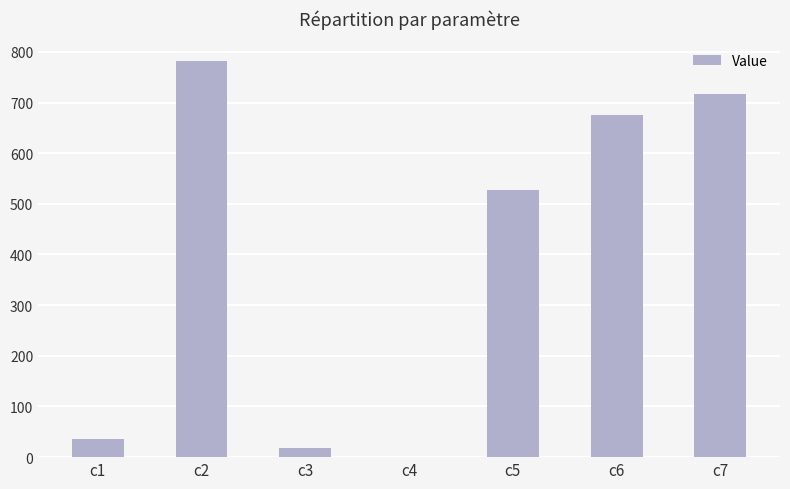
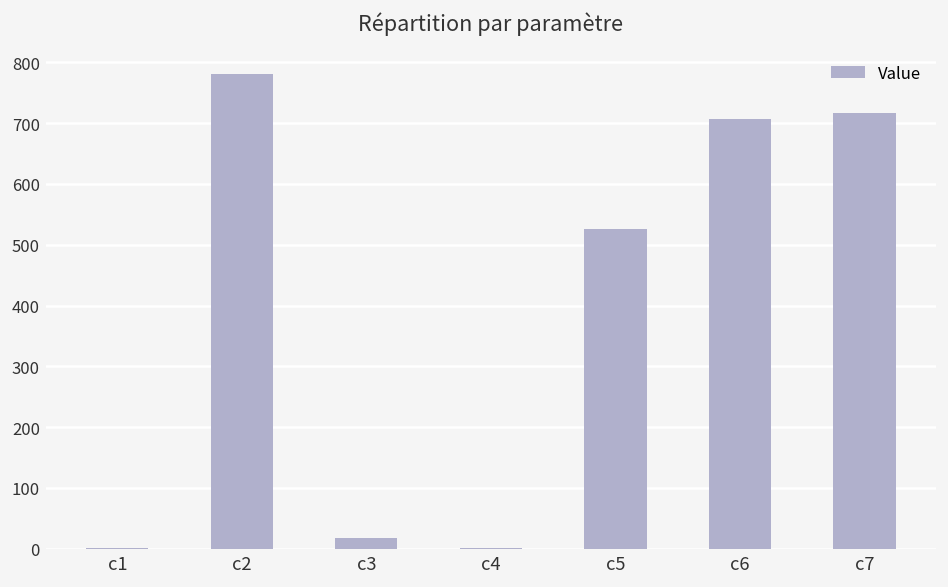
c1: 40 -> 0
c6: 680 -> 710
